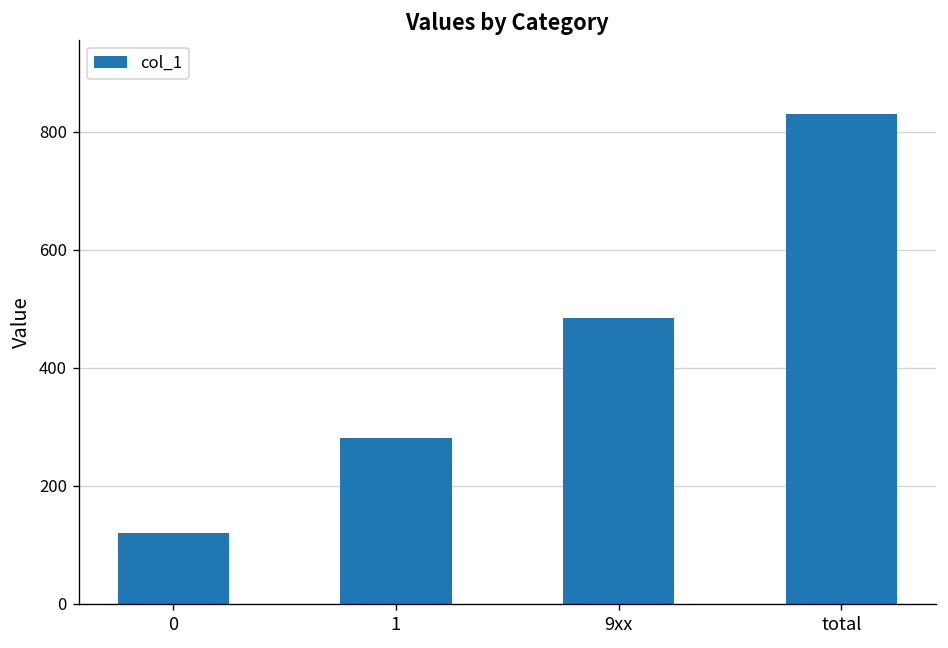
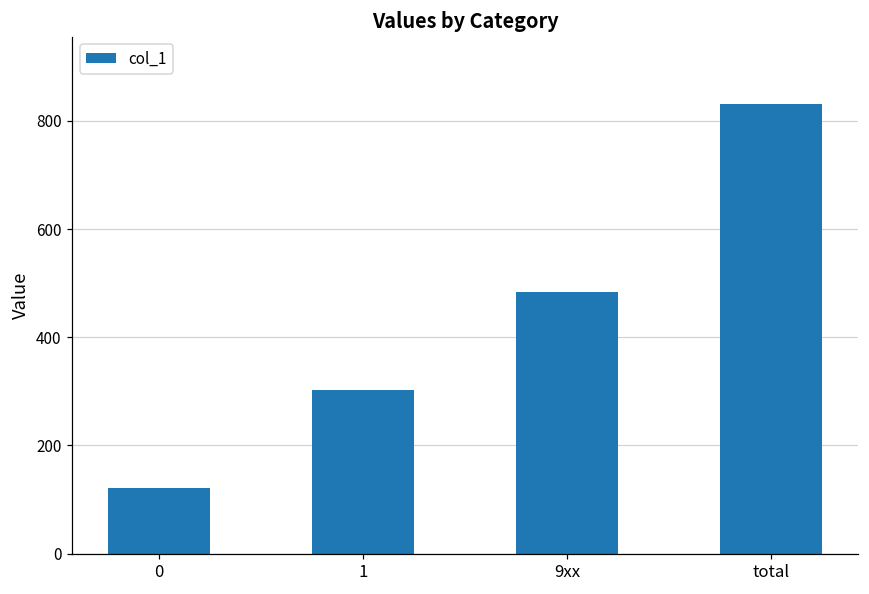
1: 280 -> 300
